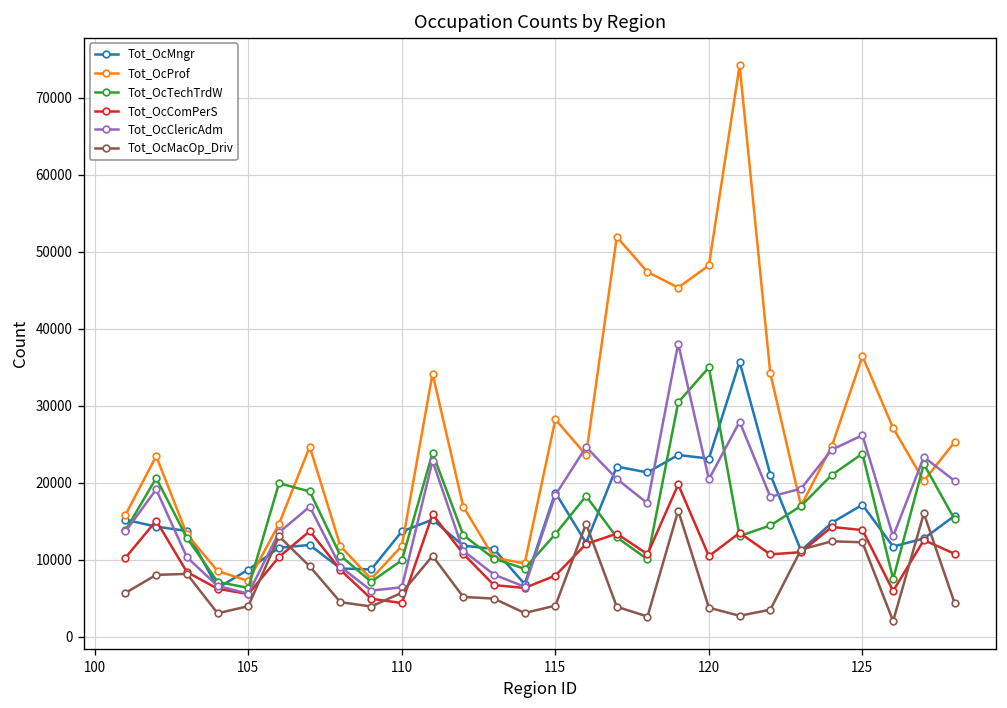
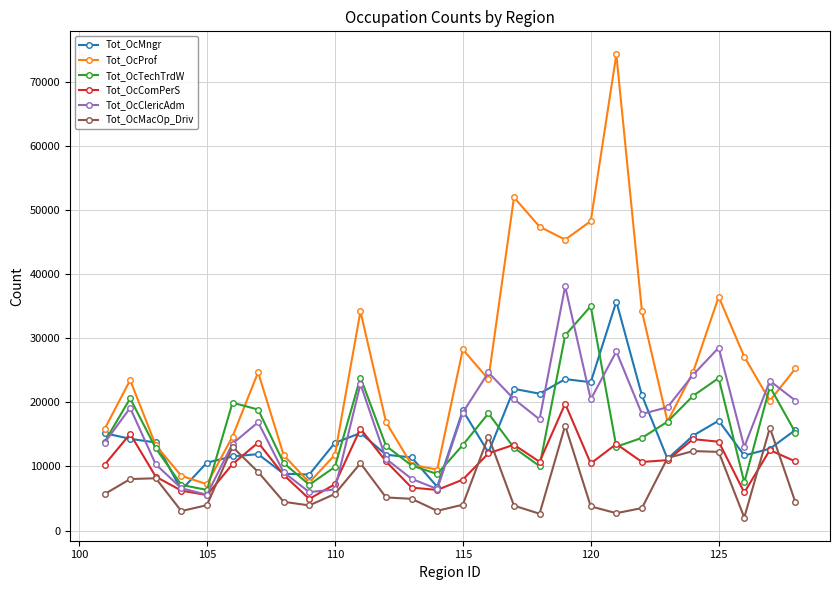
Tot_OcMngr, 105: 9000 -> 11000
Tot_OcComPerS, 110: 4000 -> 7000
Tot_OcClericAdm, 125: 26000 -> 29000
